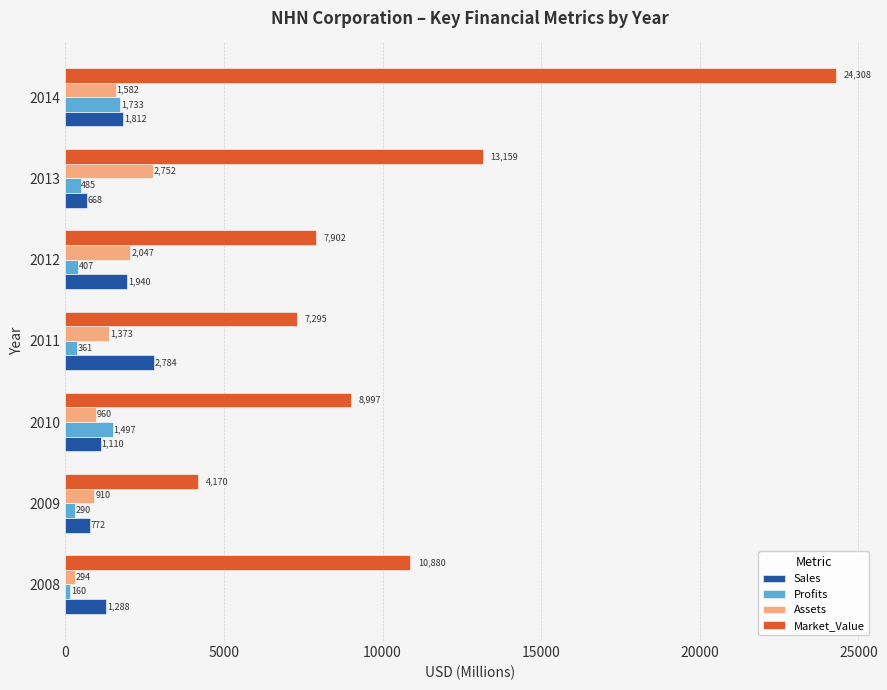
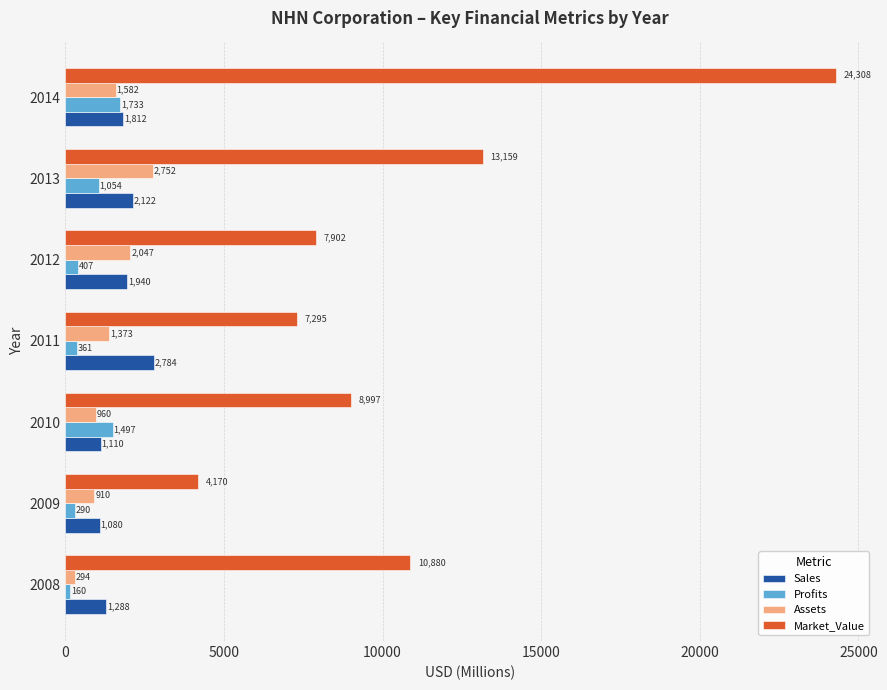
Profits, 2013: 485 -> 1,054
Sales, 2013: 668 -> 2,122
Sales, 2009: 772 -> 1,080
